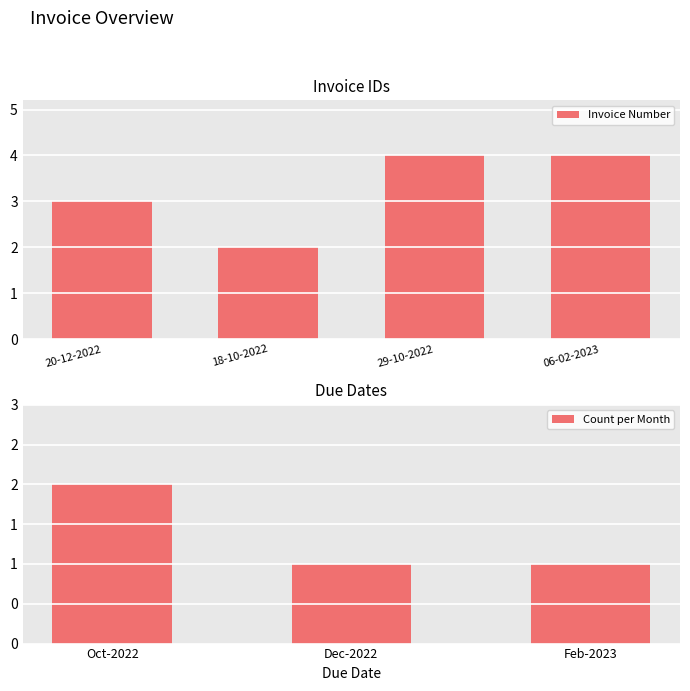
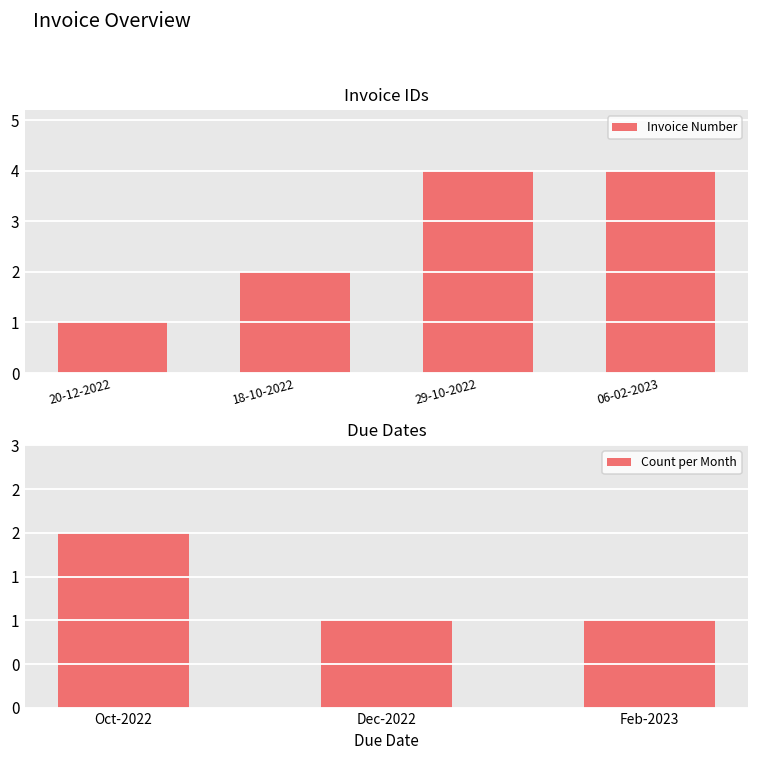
Invoice IDs, 20-12-2022: 3 -> 1
